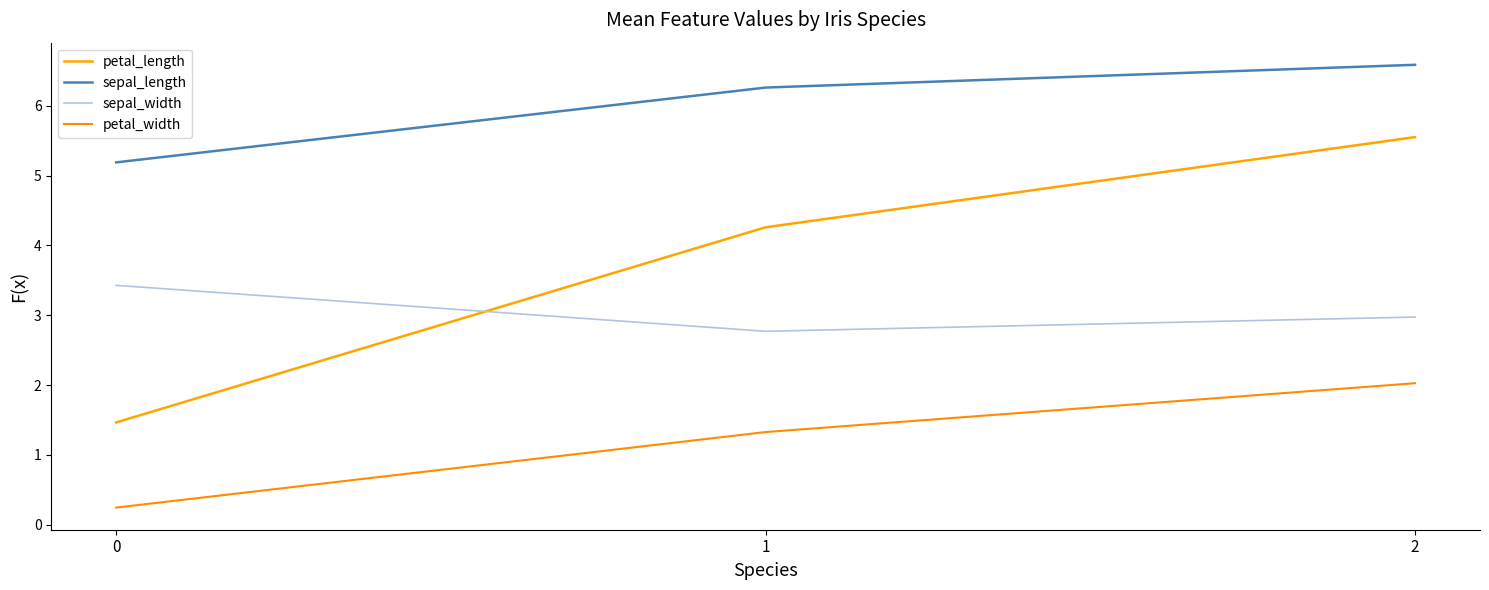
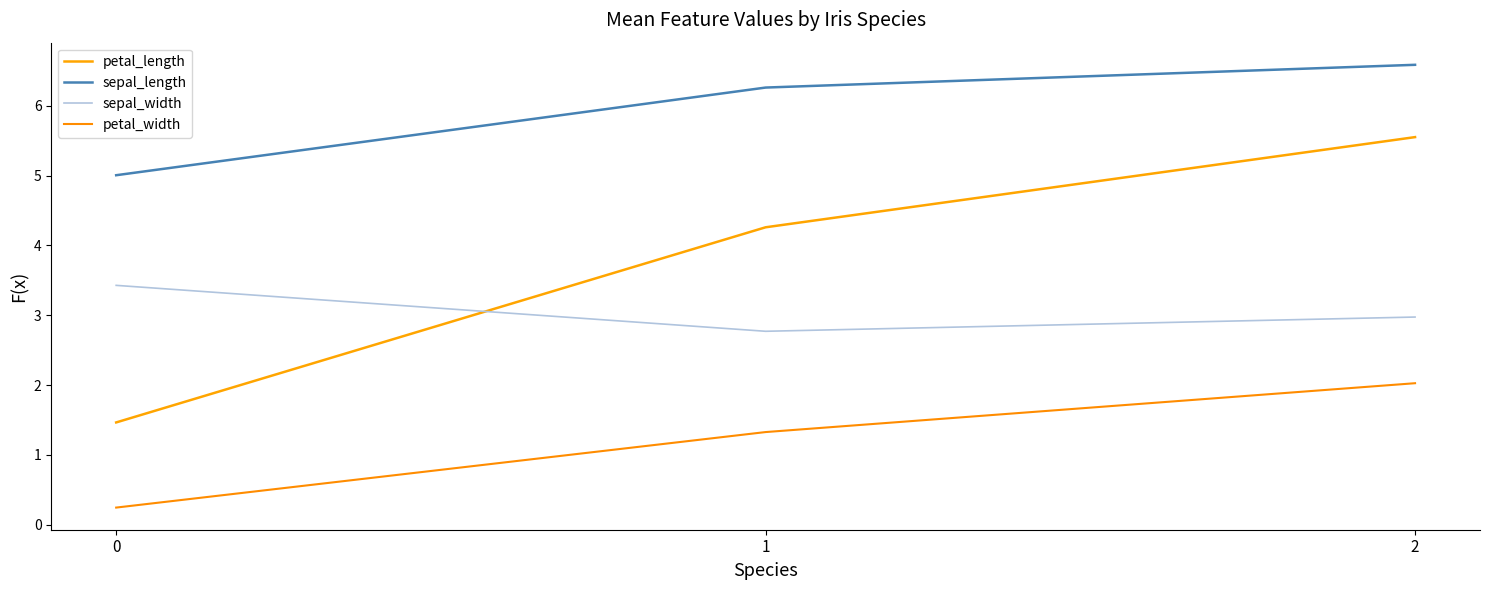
sepal_length, 0: 5.2 -> 5.0
